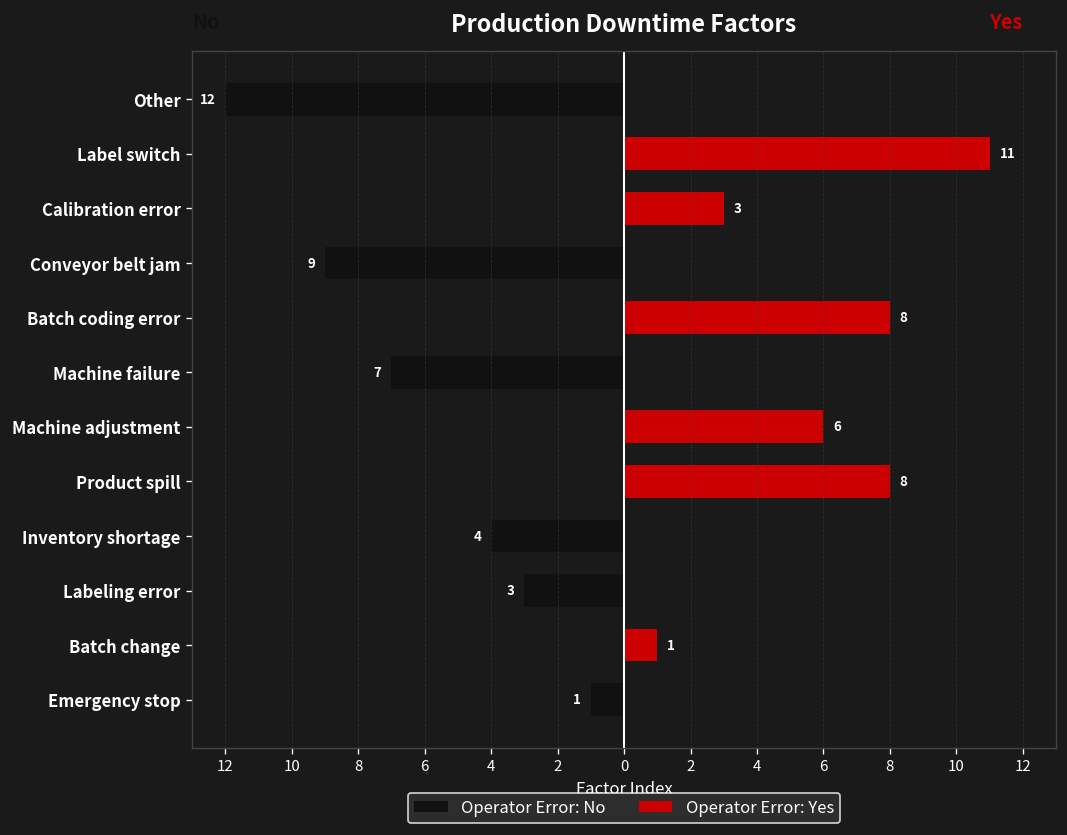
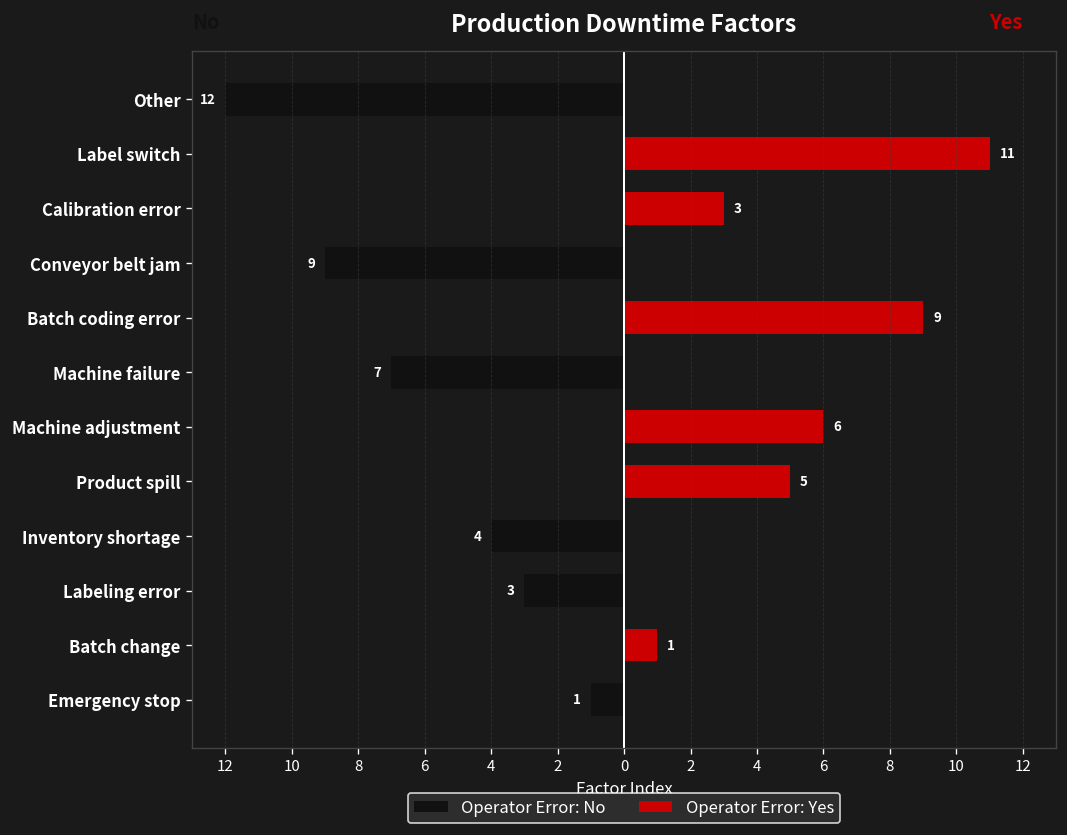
Operator Error: Yes, Batch coding error: 8 -> 9
Operator Error: Yes, Product spill: 8 -> 5
